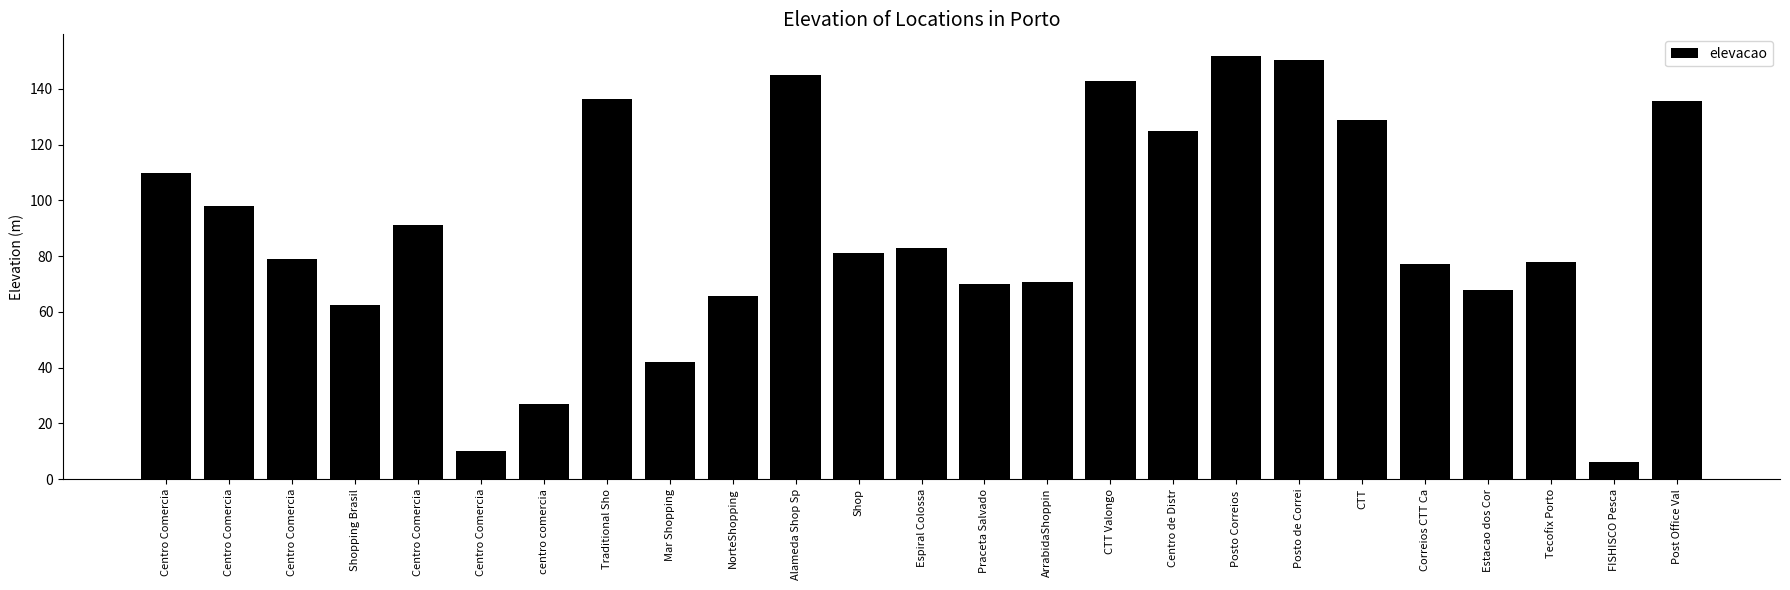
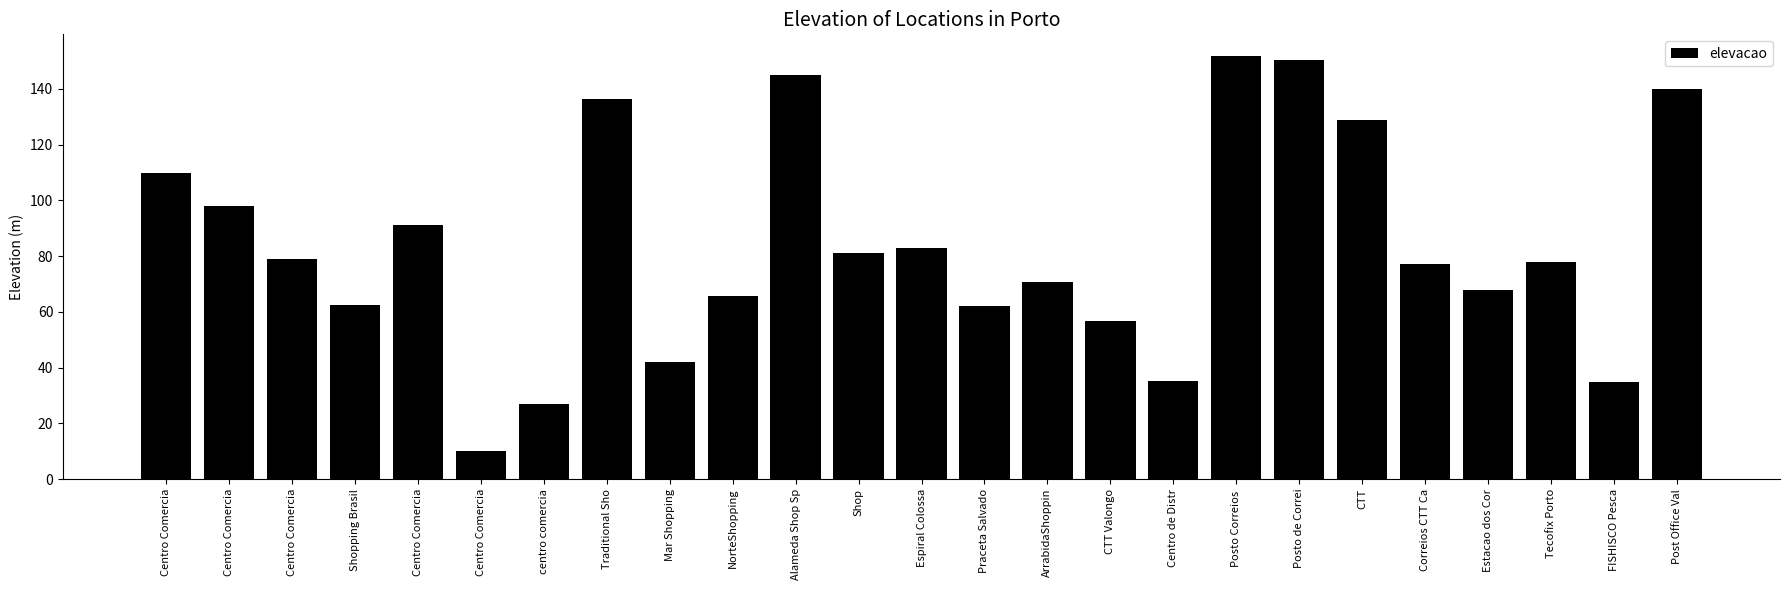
Praceta Salvado: 70 -> 62
CTT Valongo: 143 -> 57
Centro de Distr: 125 -> 35
FISHISCO Pesca: 6 -> 35
Post Office Val: 136 -> 140
